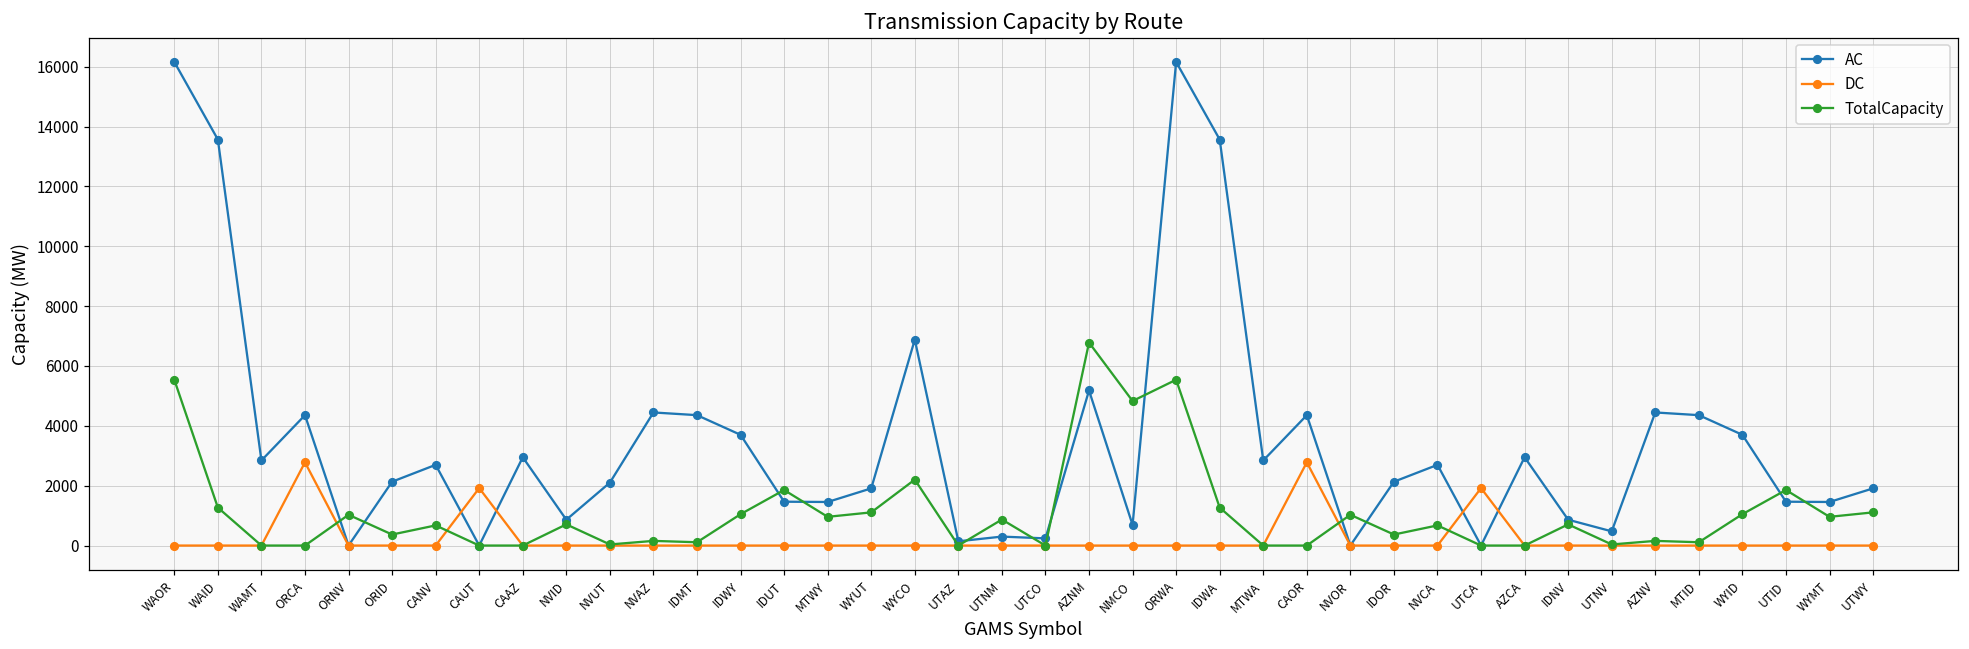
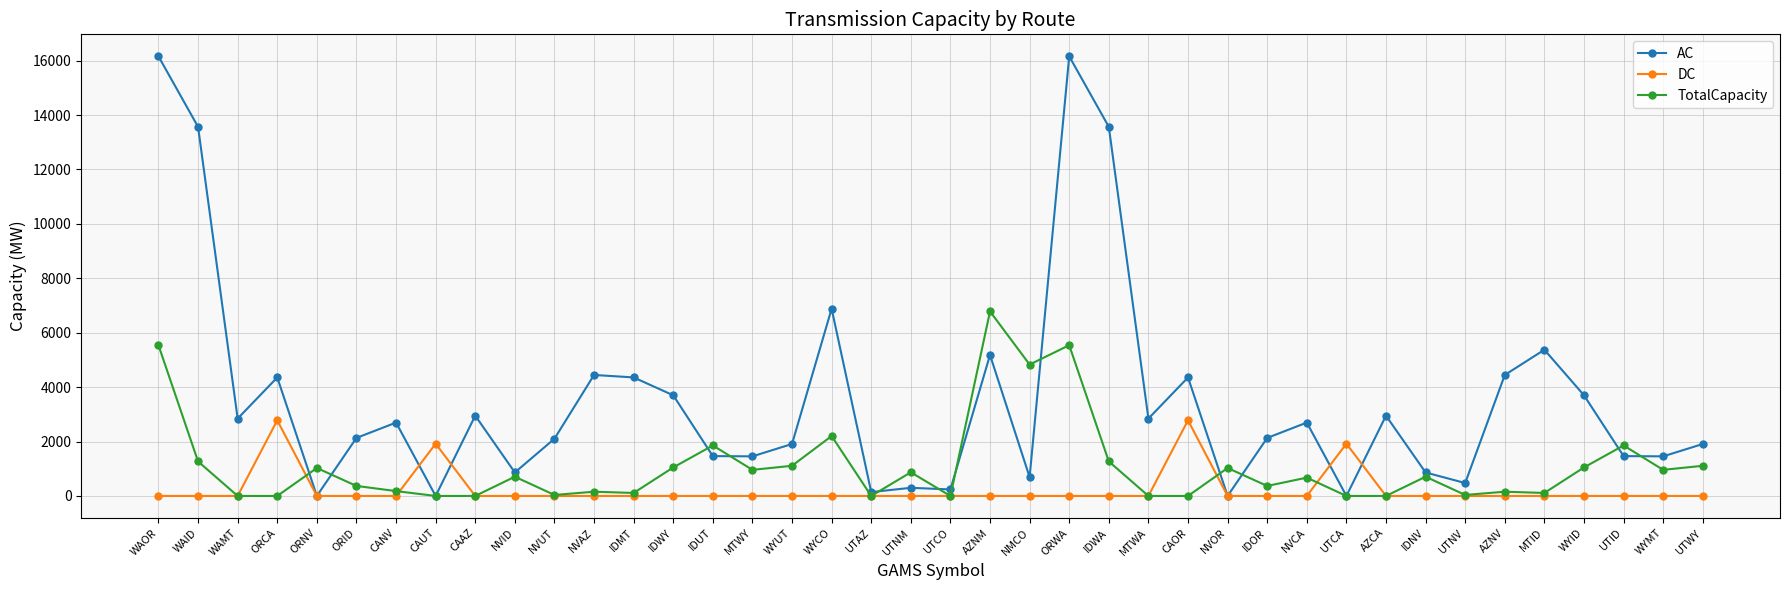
TotalCapacity, CANV: 700 -> 200
AC, MTID: 4400 -> 5400
